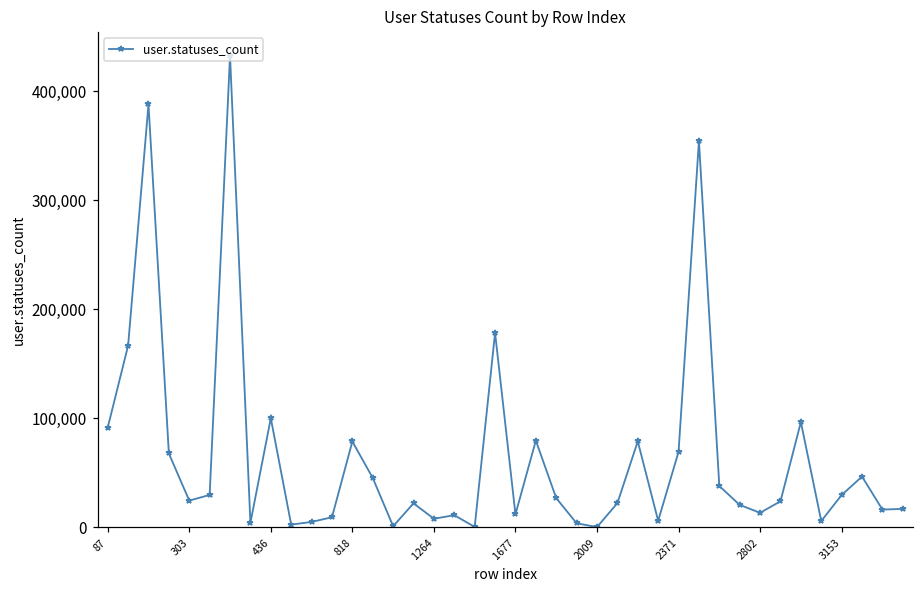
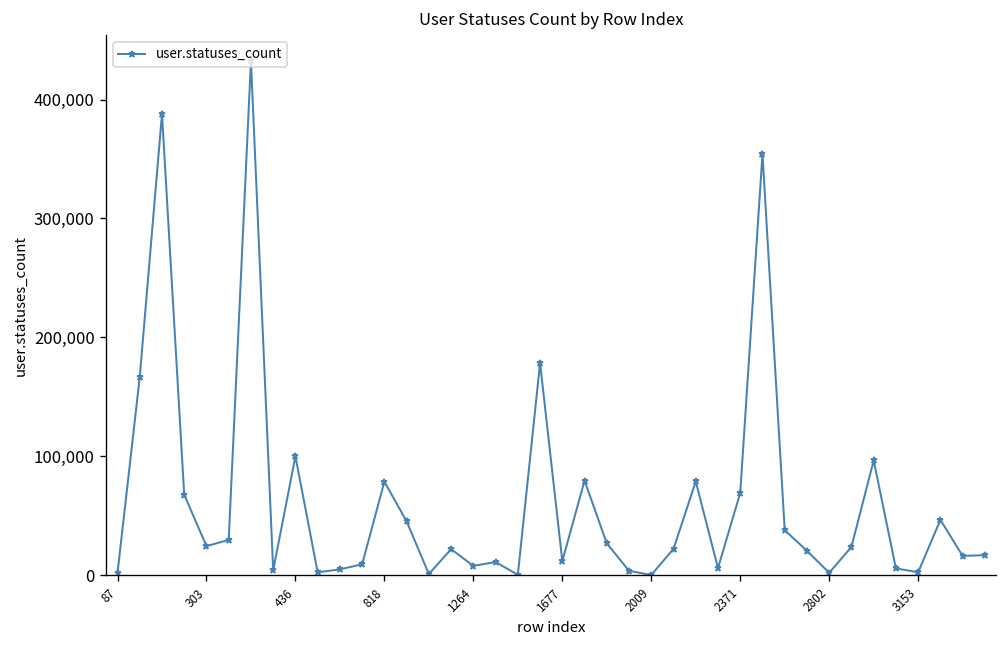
87: 90,000 -> 0
2802: 10,000 -> 0
3153: 30,000 -> 0
